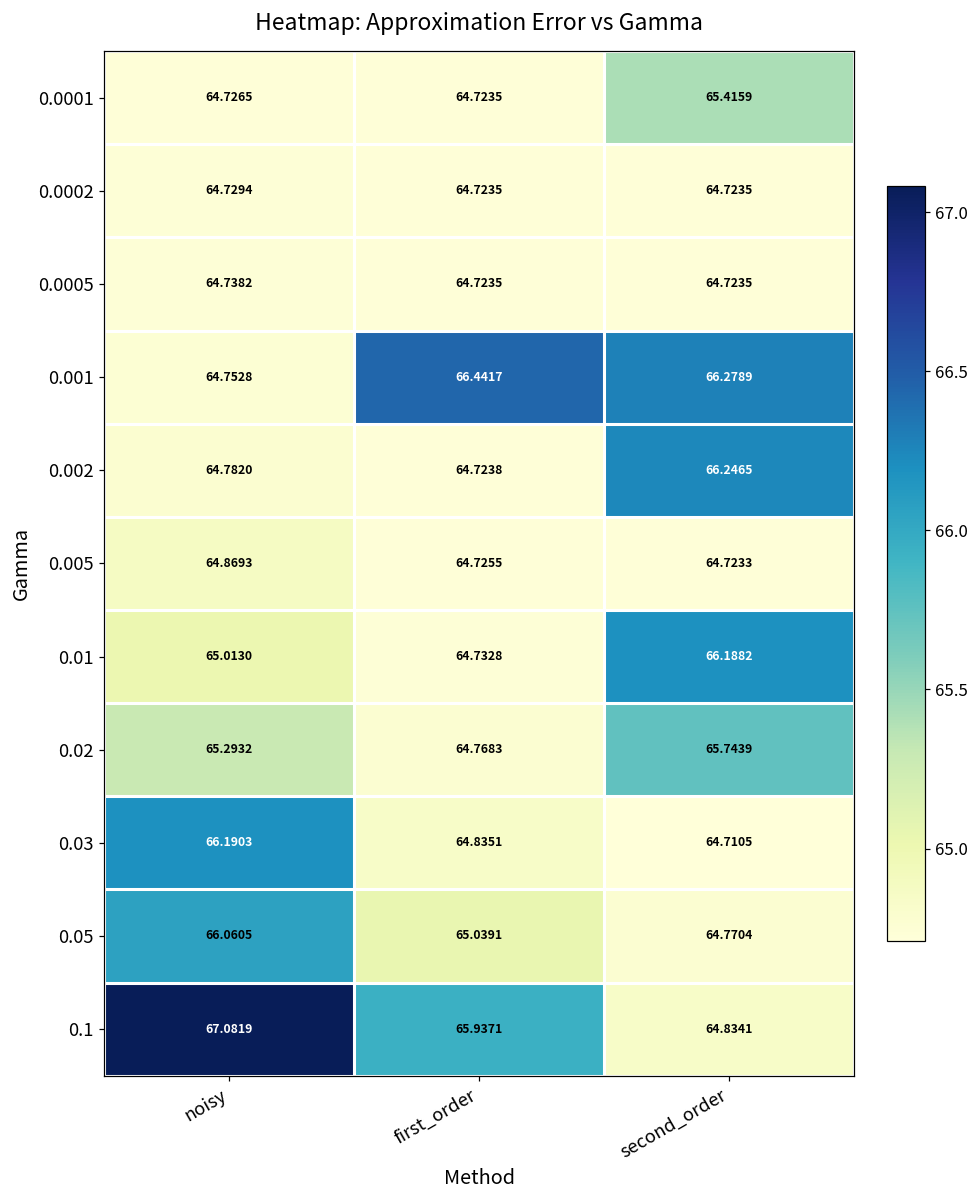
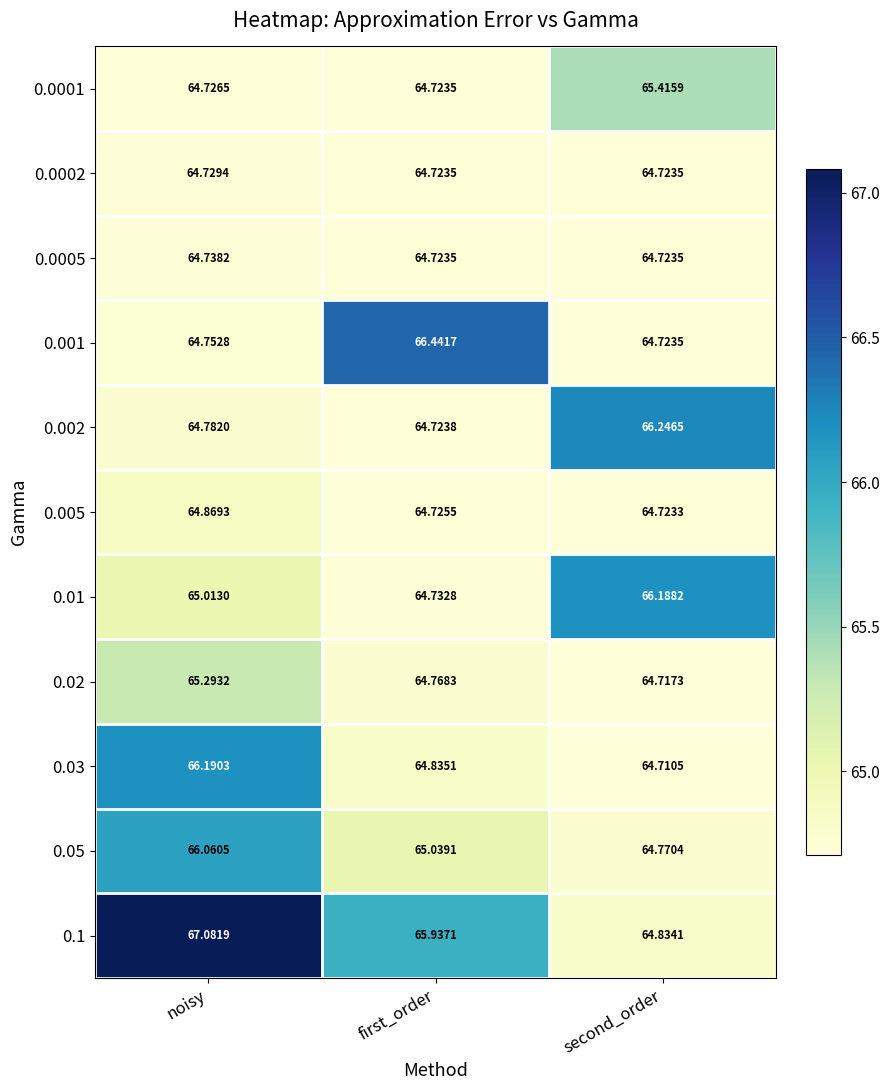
0.001, second_order: 66.2789 -> 64.7235
0.02, second_order: 65.7439 -> 64.7173
